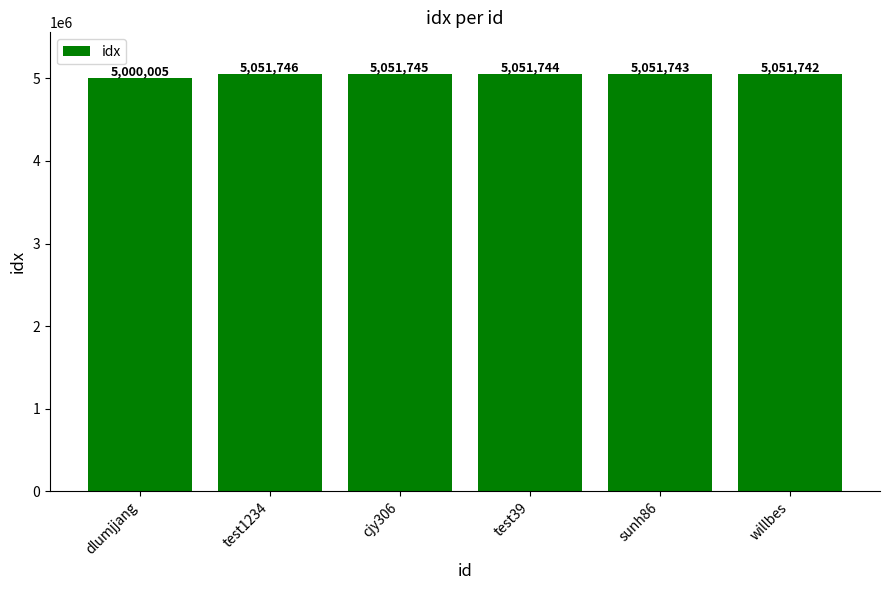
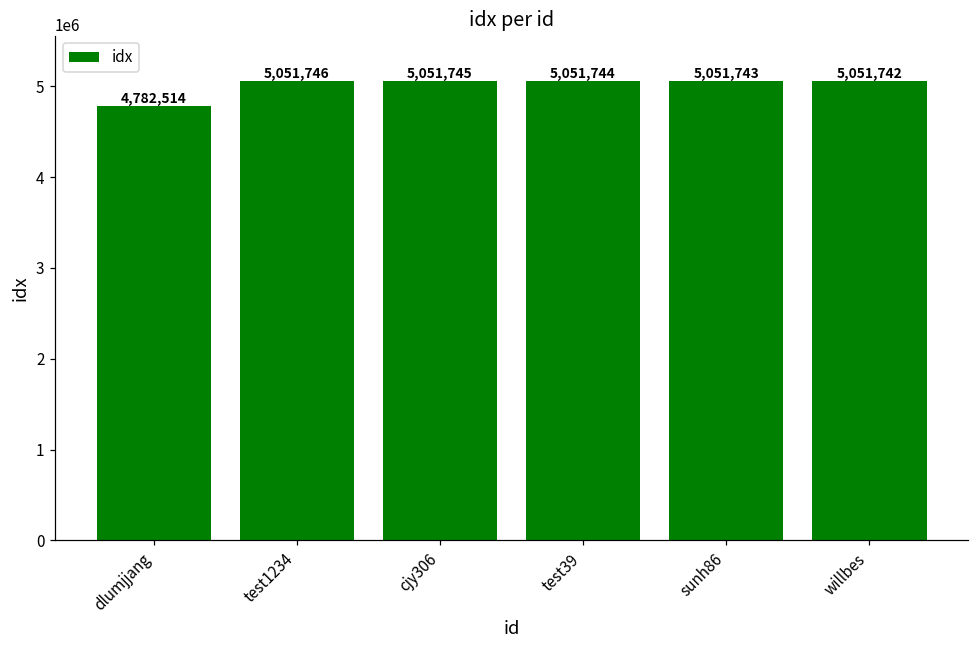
dlumjjang: 5,000,005 -> 4,782,514
